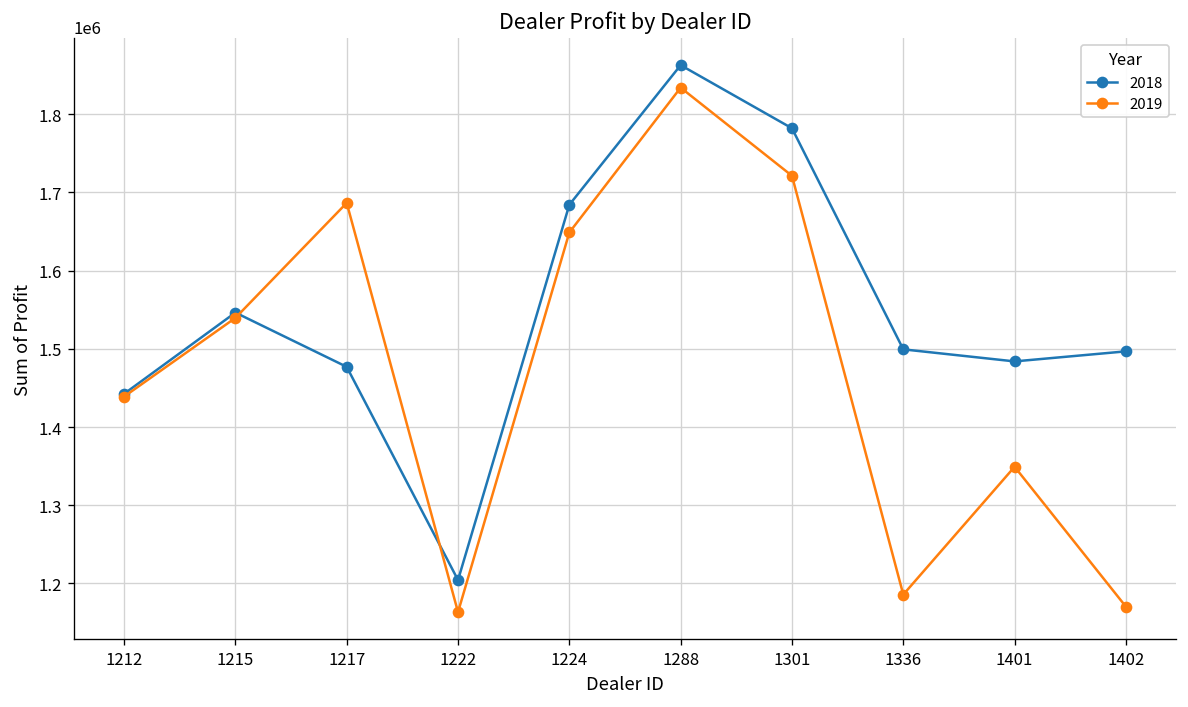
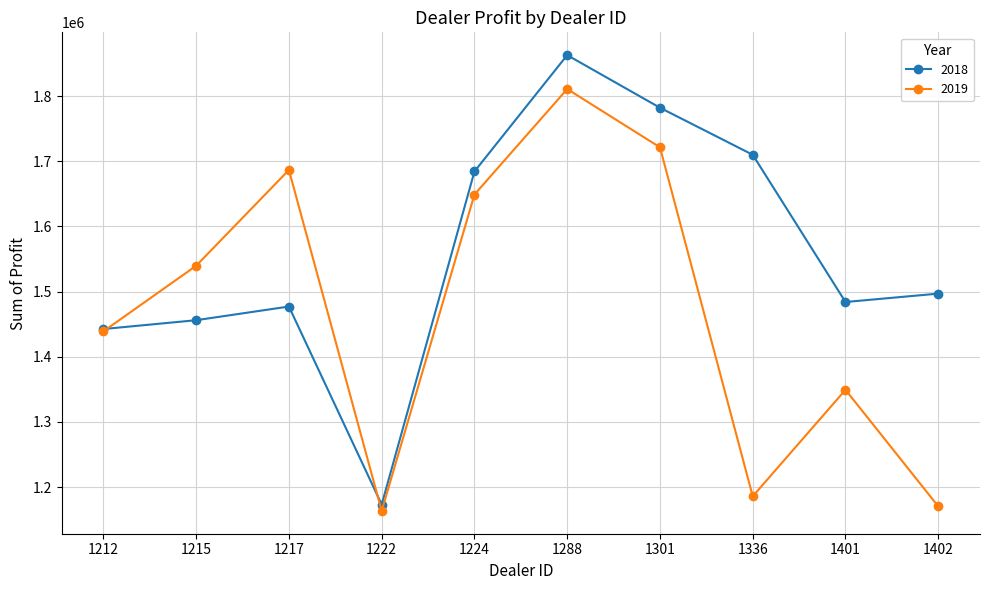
2018, 1215: 1550000 -> 1460000
2018, 1222: 1200000 -> 1170000
2019, 1288: 1830000 -> 1810000
2018, 1336: 1500000 -> 1710000
